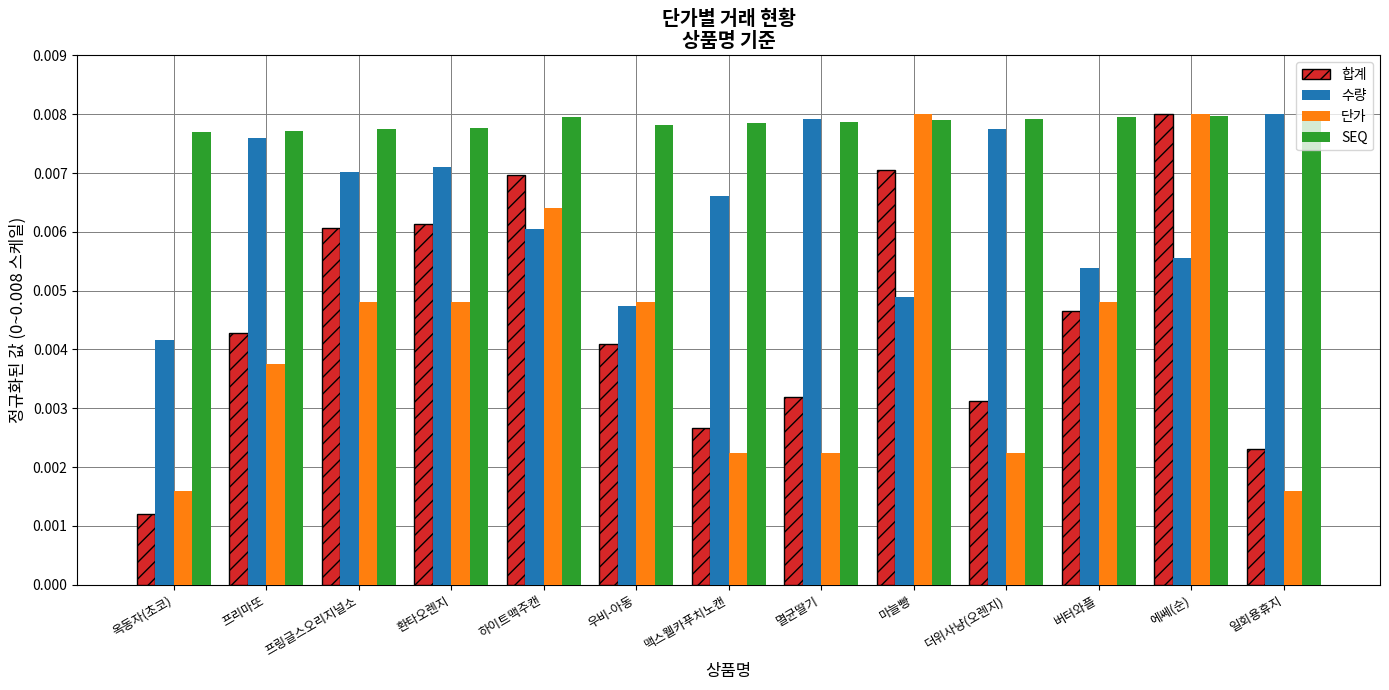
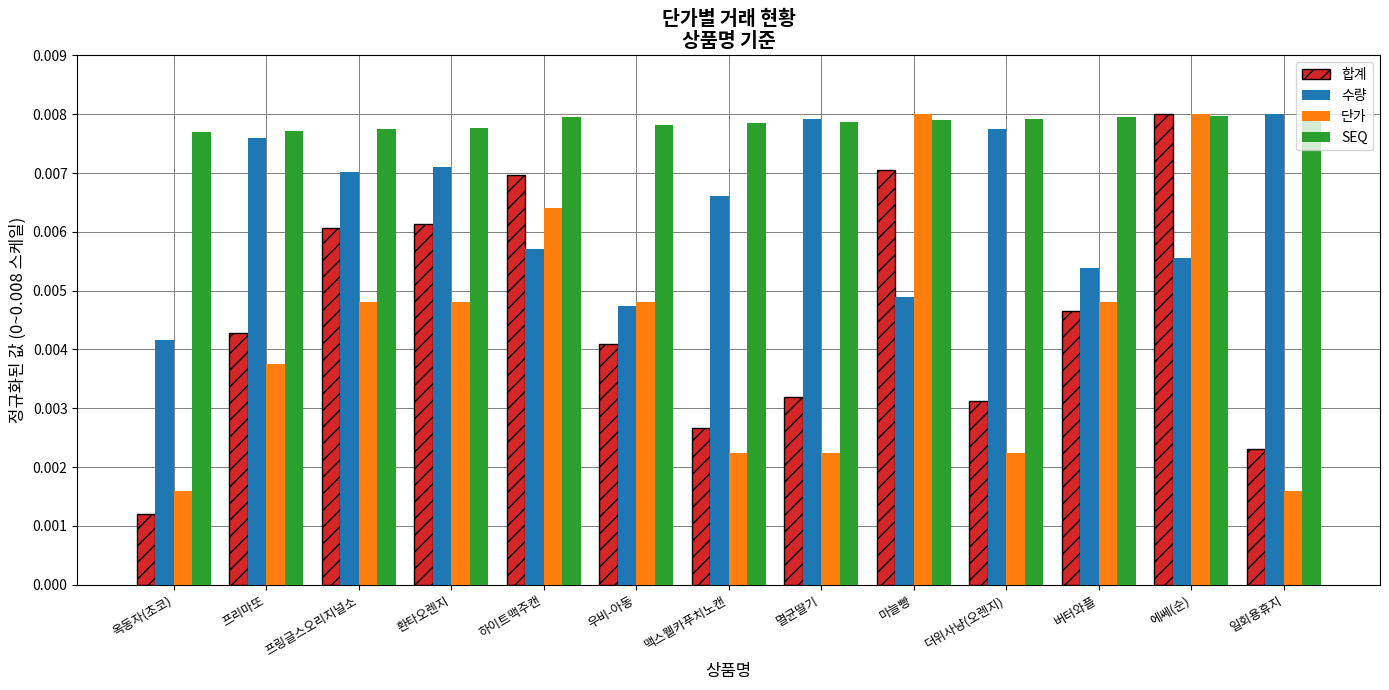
수량, 하이트맥주캔: 0.0060 -> 0.0057
